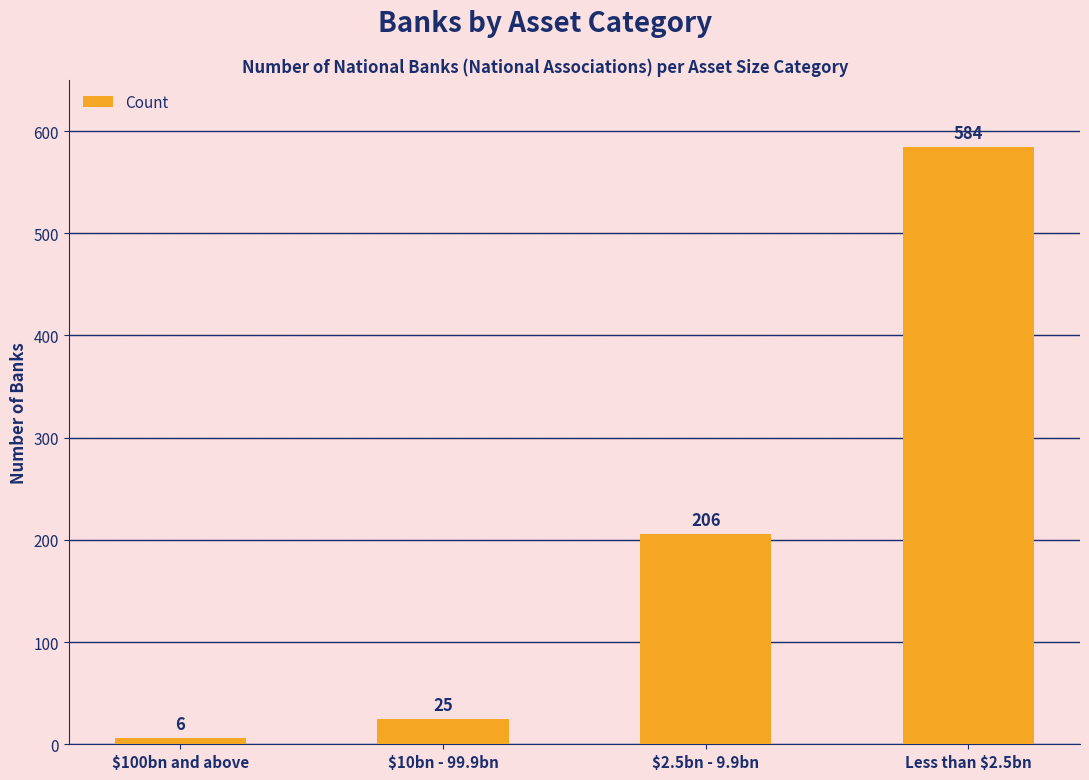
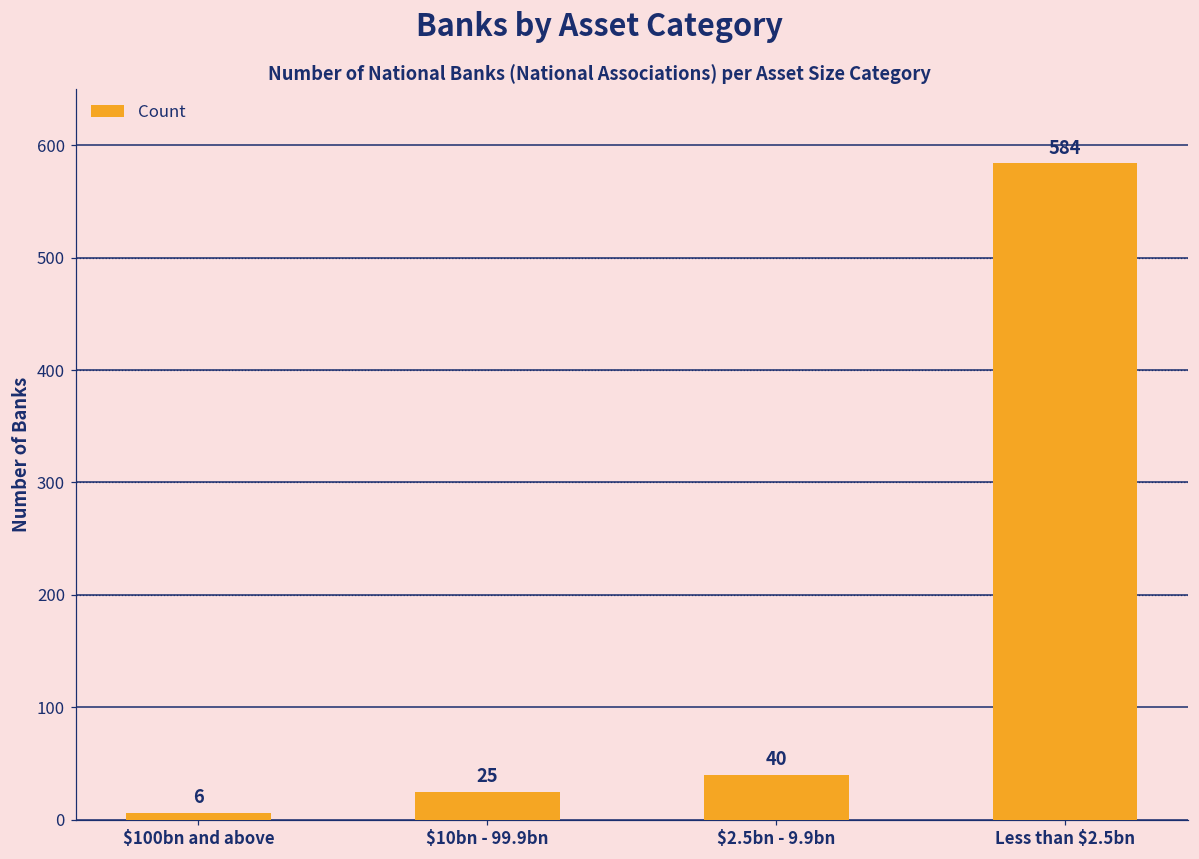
$2.5bn - 9.9bn: 206 -> 40
